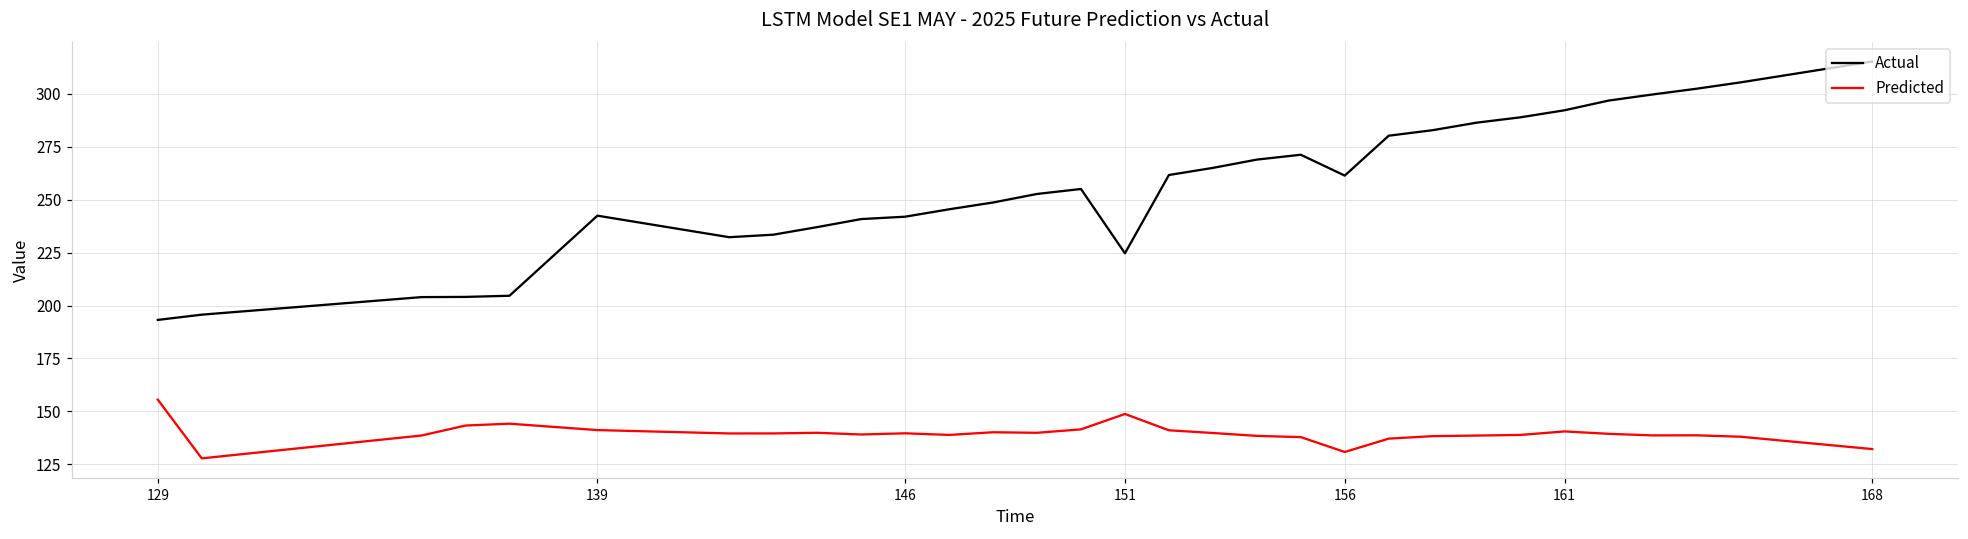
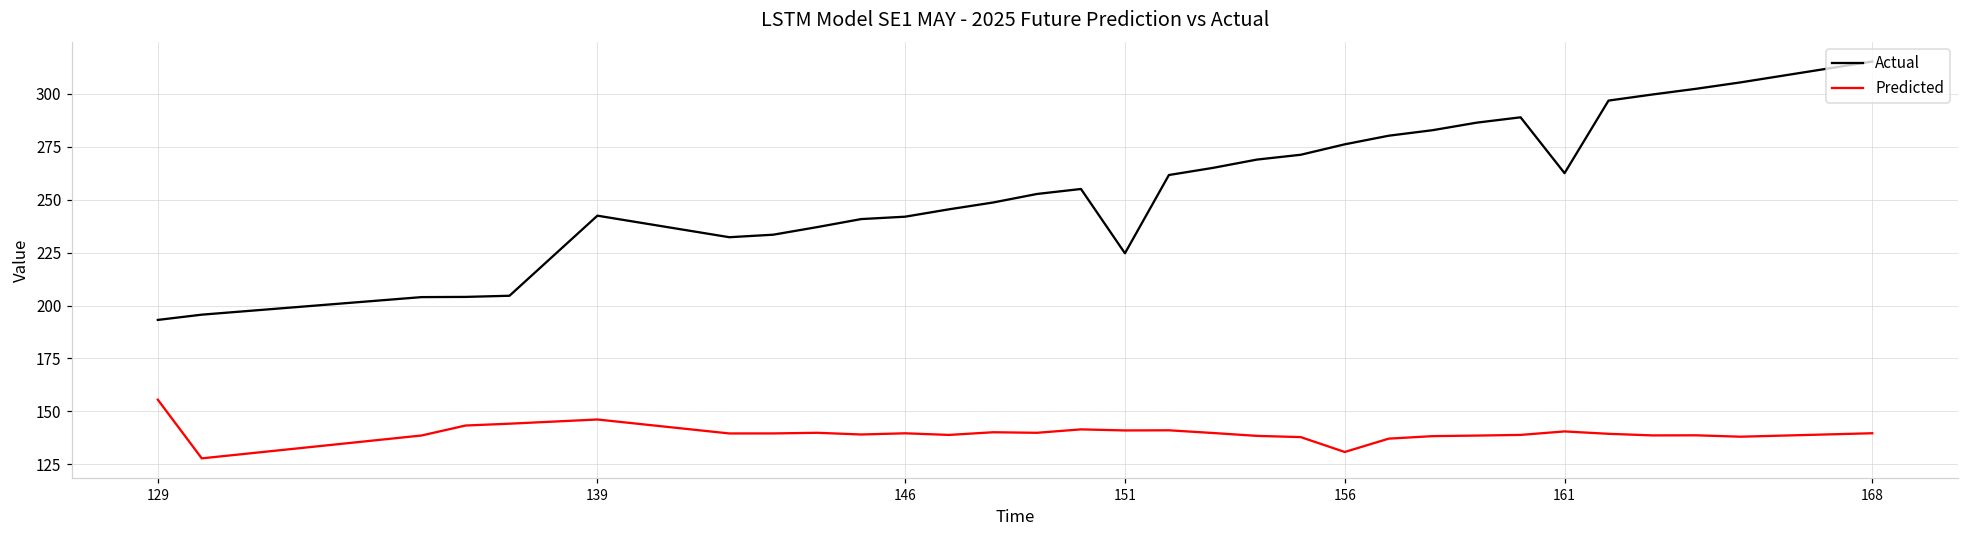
Predicted, 139: 141 -> 146
Predicted, 151: 149 -> 141
Actual, 156: 261 -> 276
Actual, 161: 292 -> 262
Predicted, 168: 132 -> 140
